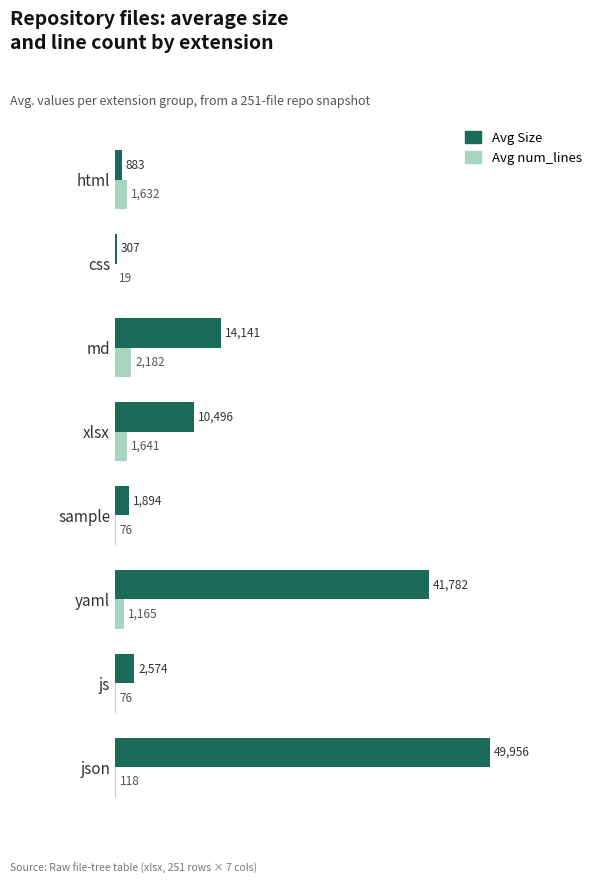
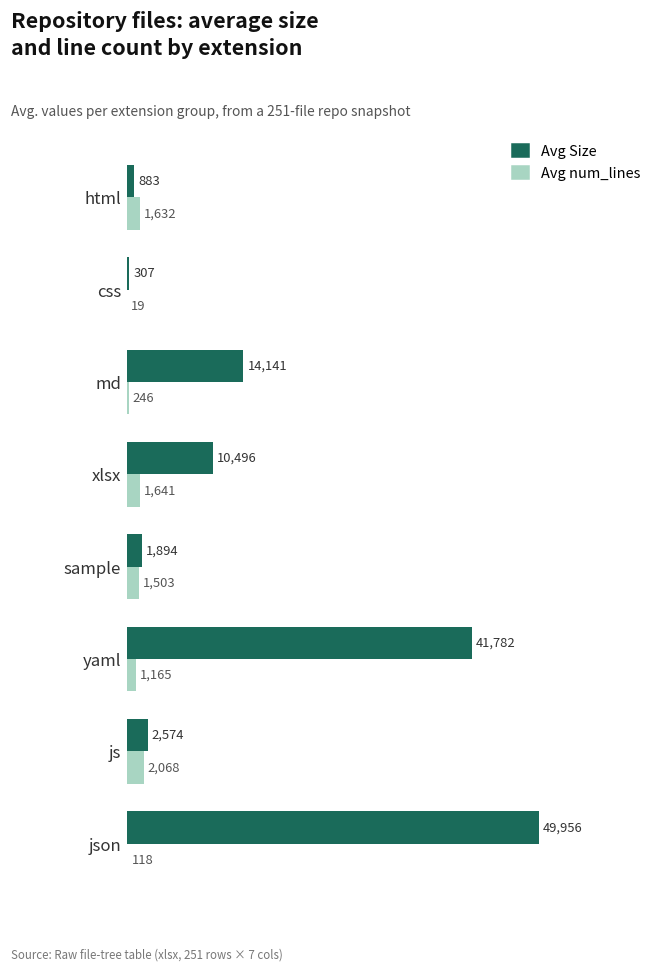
Avg num_lines, md: 2,182 -> 246
Avg num_lines, sample: 76 -> 1,503
Avg num_lines, js: 76 -> 2,068
